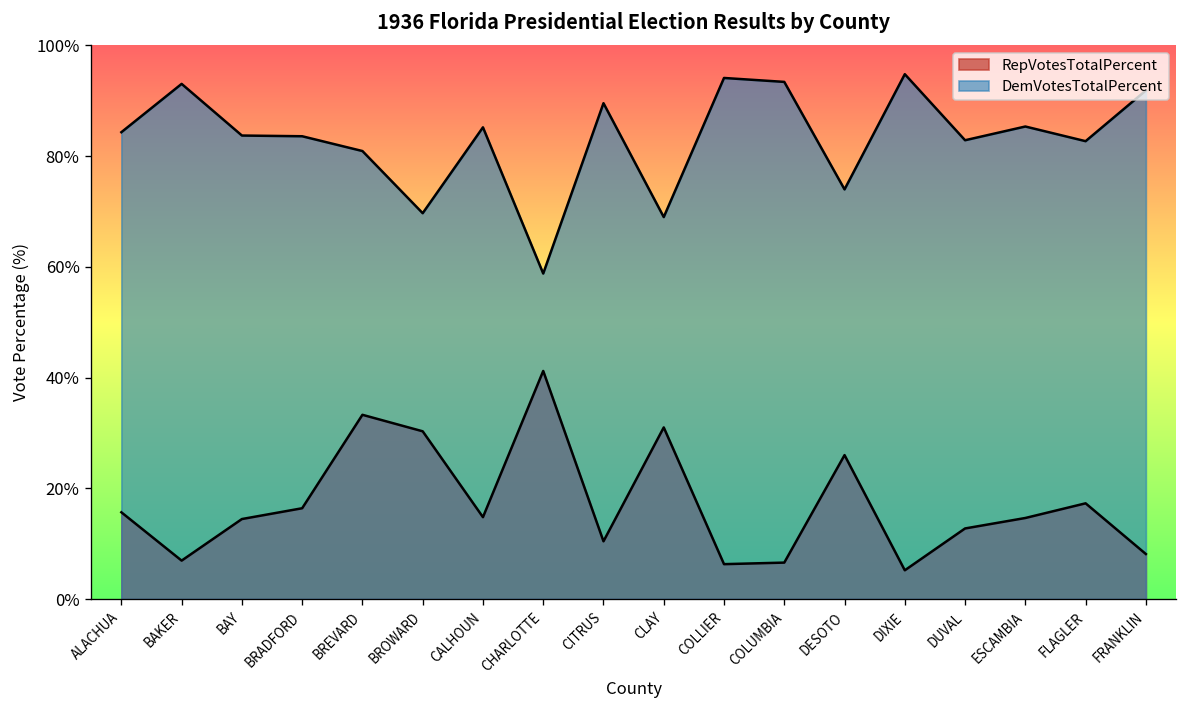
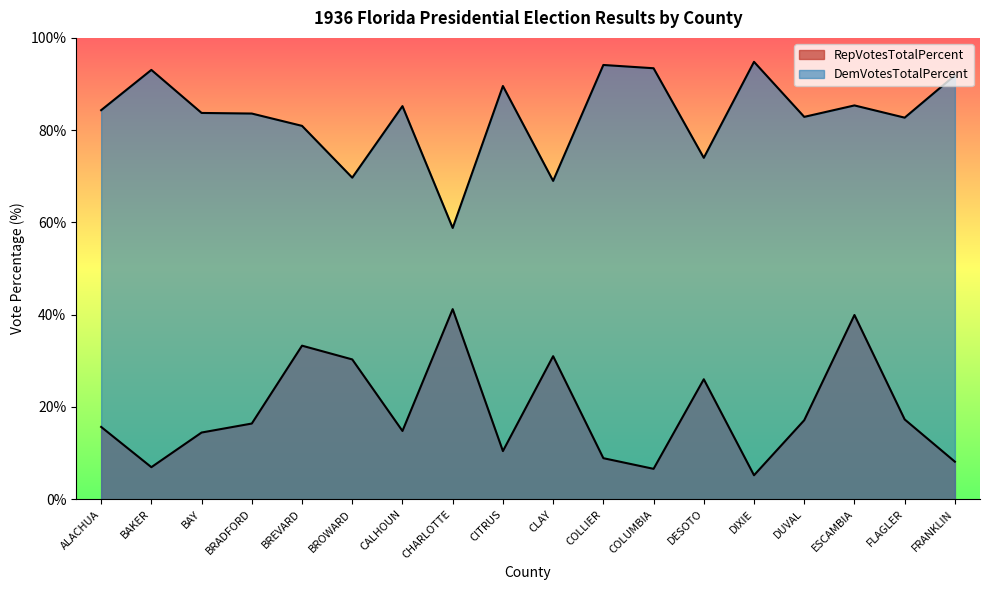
RepVotesTotalPercent, COLLIER: 6% -> 9%
RepVotesTotalPercent, DUVAL: 13% -> 17%
RepVotesTotalPercent, ESCAMBIA: 15% -> 40%
